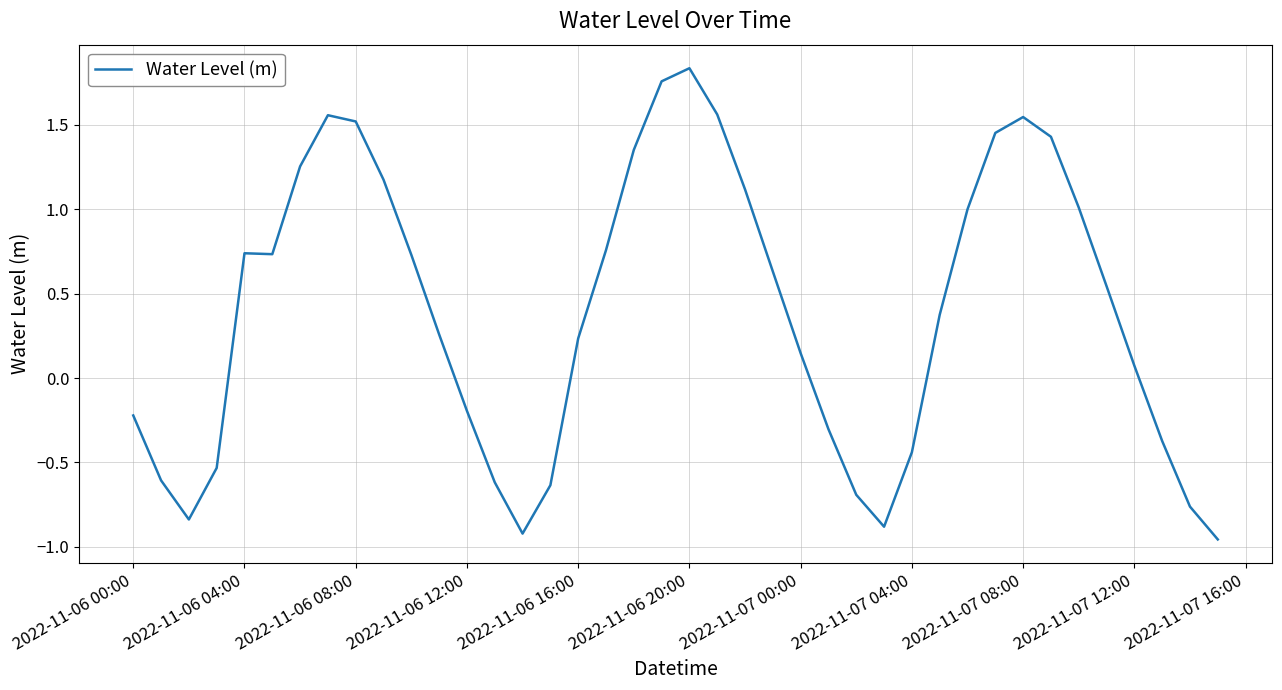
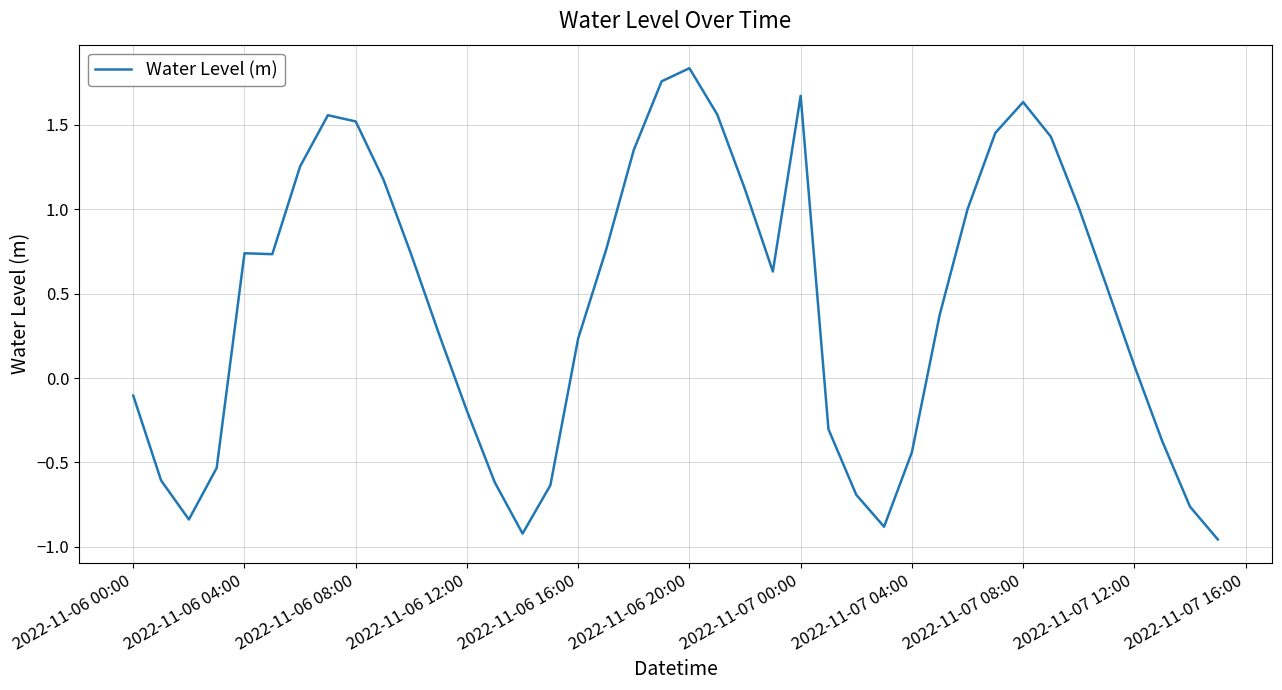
2022-11-06 00:00: -0.22 -> -0.10
2022-11-07 00:00: 0.15 -> 1.67
2022-11-07 08:00: 1.55 -> 1.64
